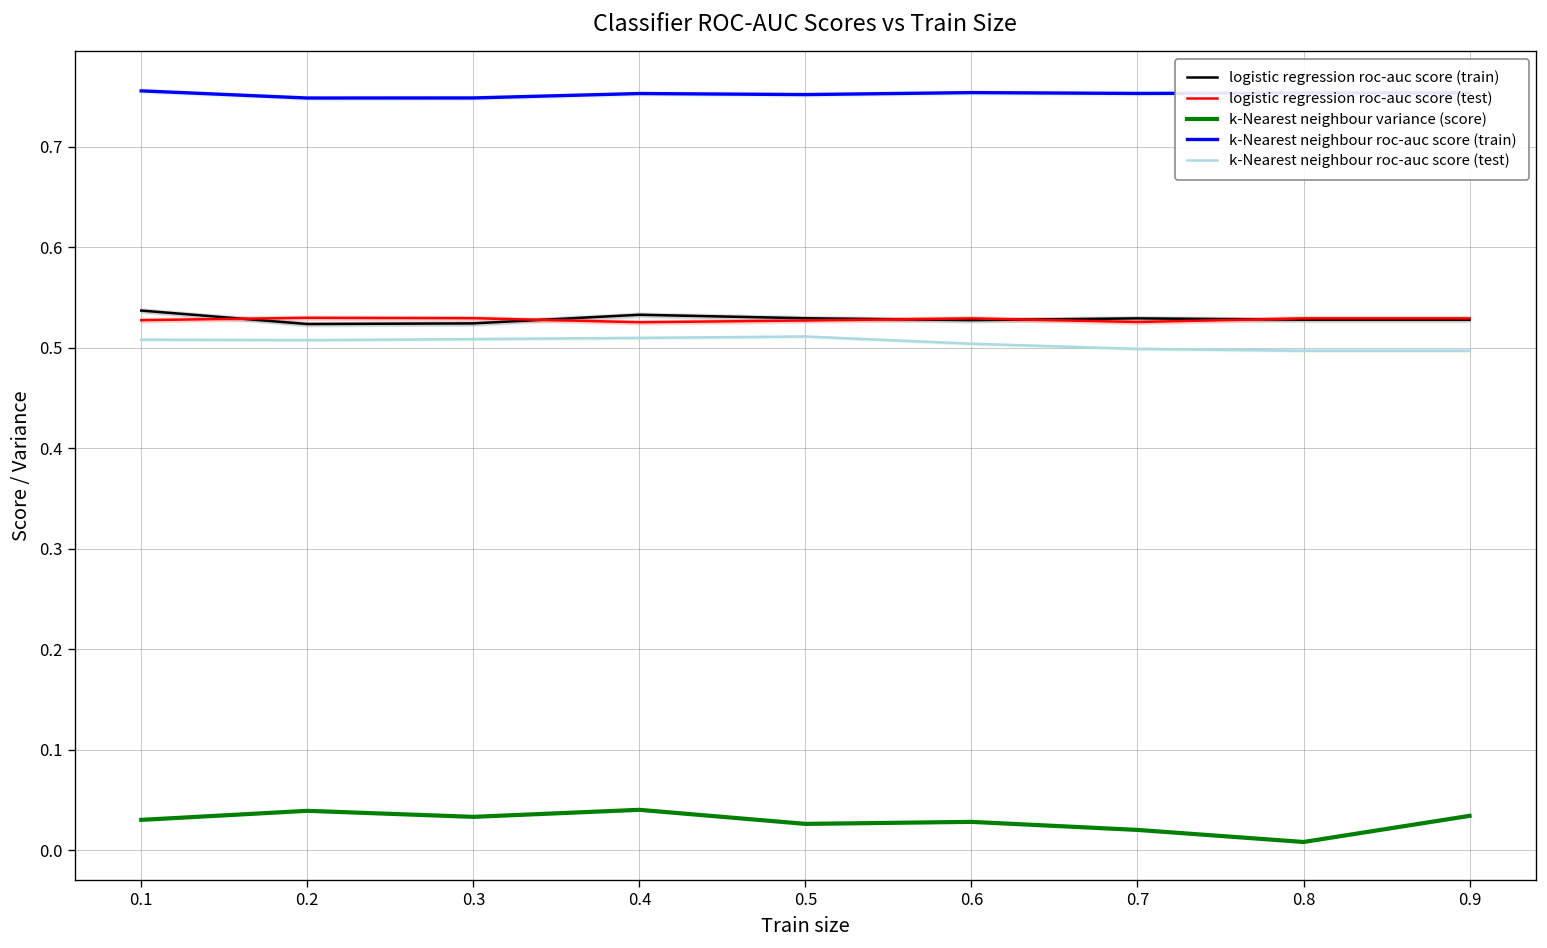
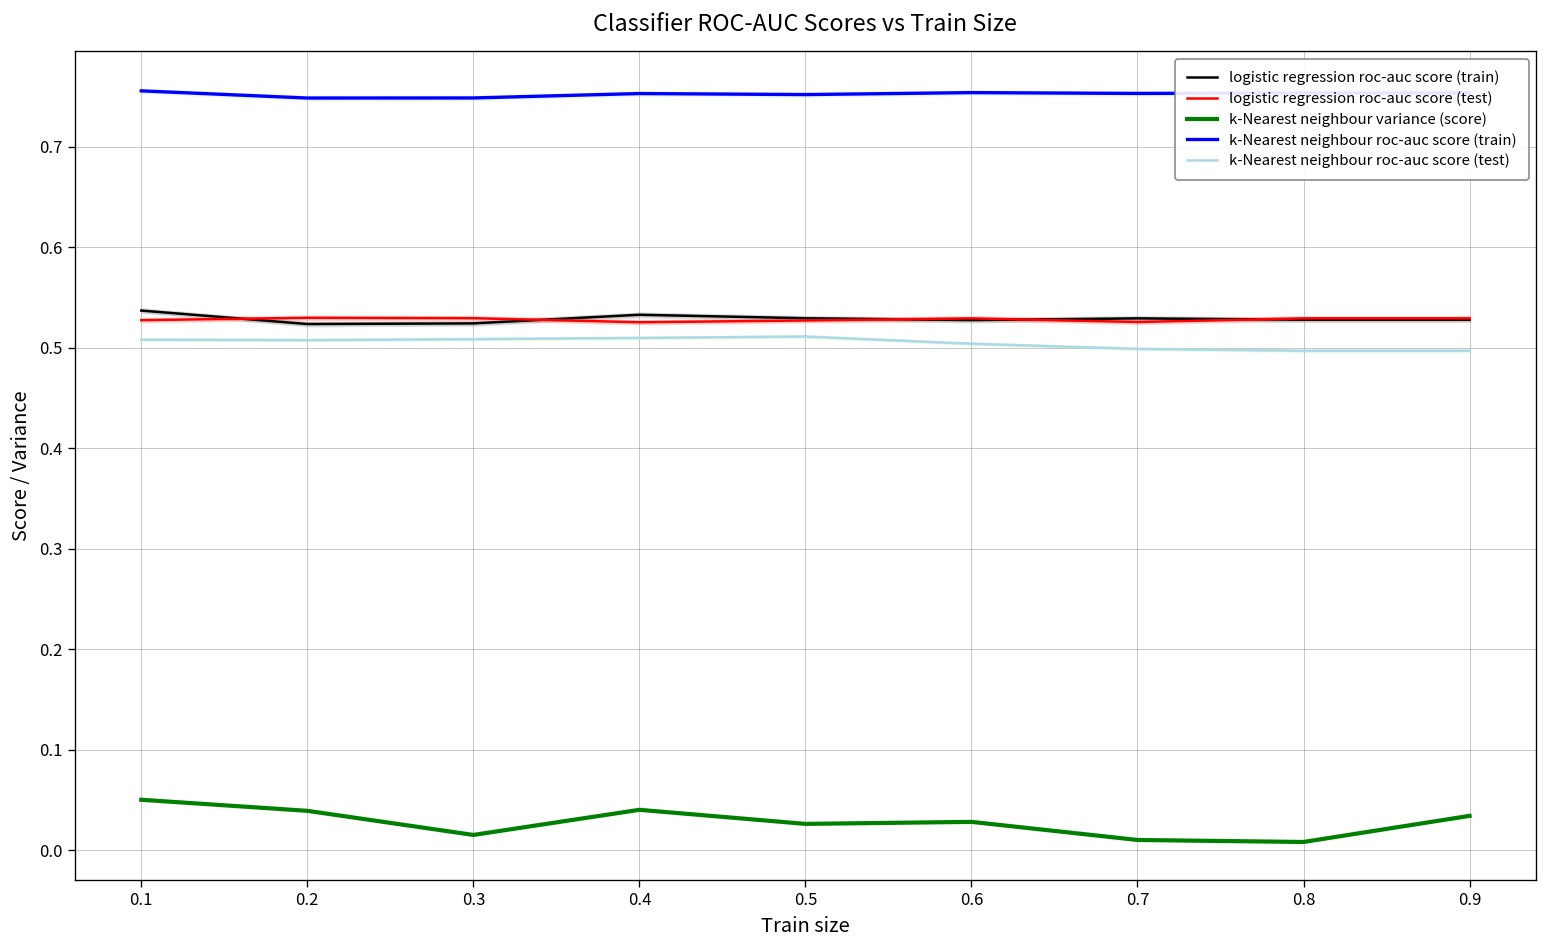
k-Nearest neighbour variance (score), 0.1: 0.03 -> 0.05
k-Nearest neighbour variance (score), 0.3: 0.03 -> 0.02
k-Nearest neighbour variance (score), 0.7: 0.02 -> 0.01
